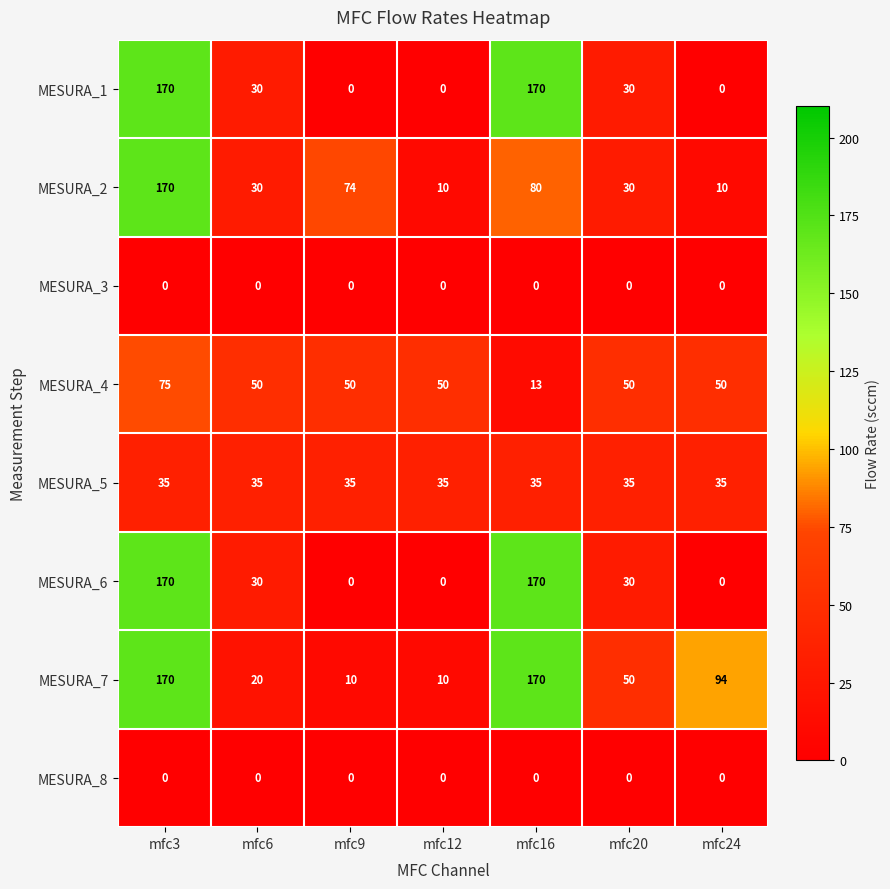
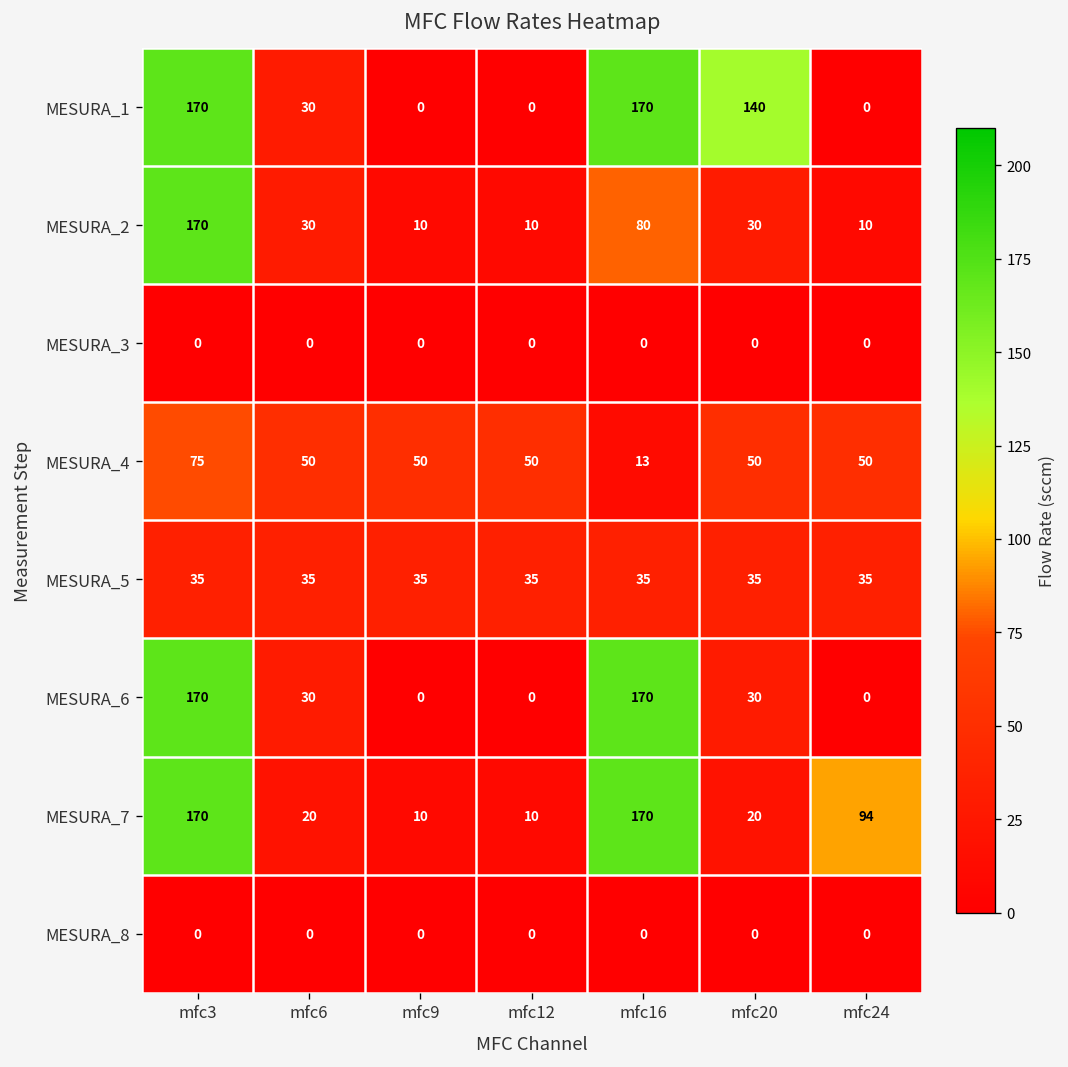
MESURA_1, mfc20: 30 -> 140
MESURA_2, mfc9: 74 -> 10
MESURA_7, mfc20: 50 -> 20
